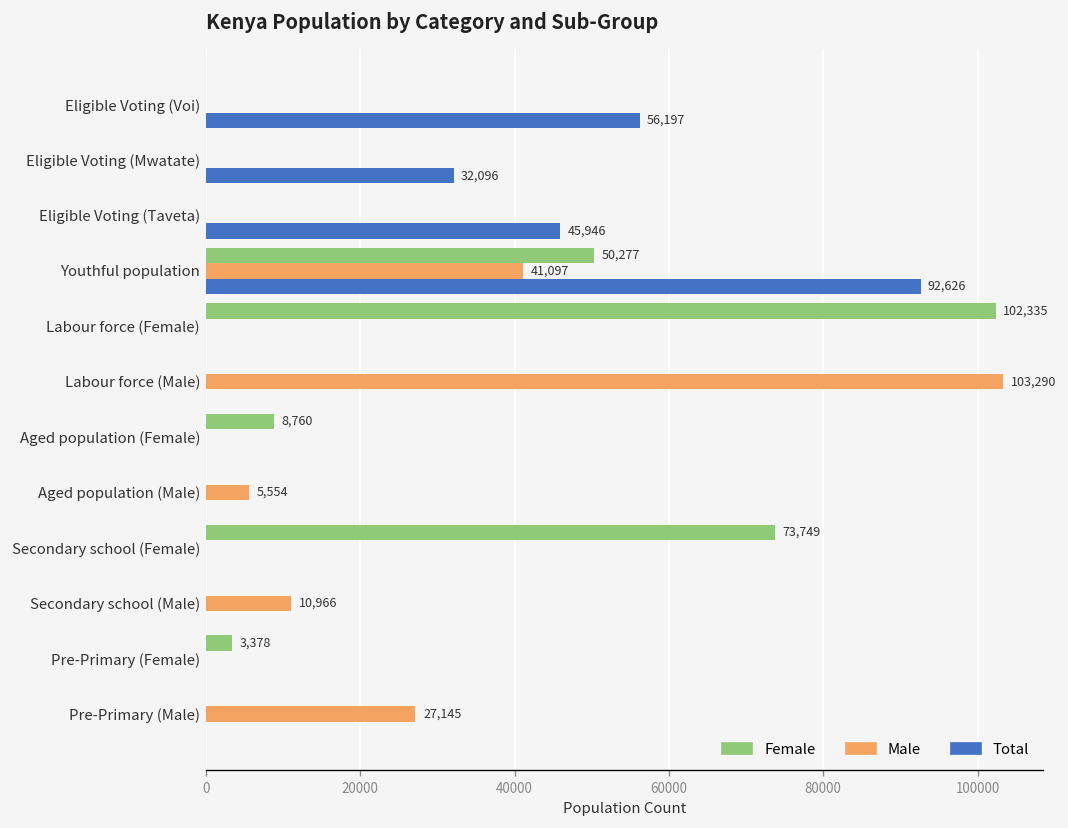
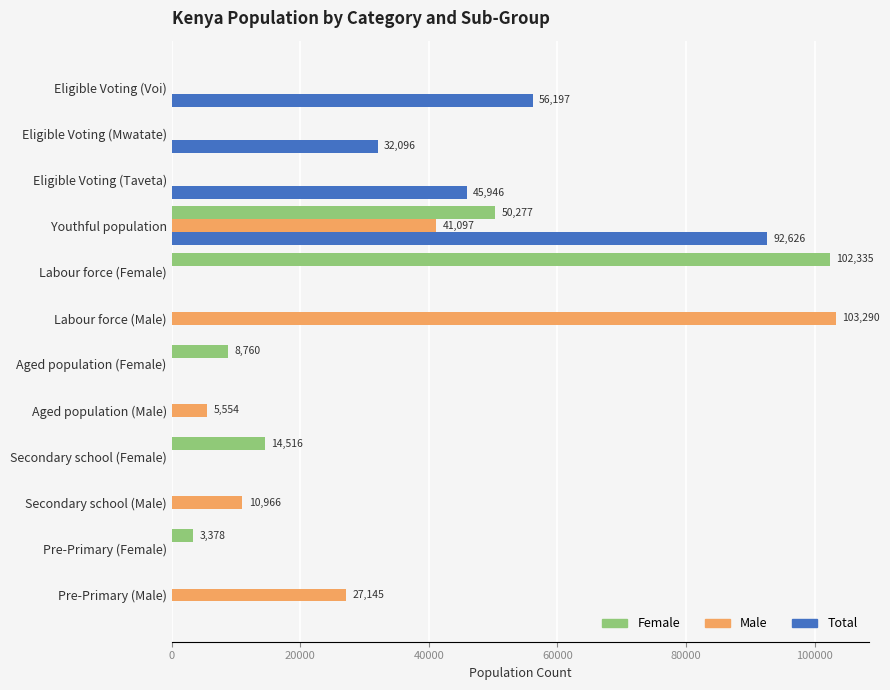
Female, Secondary school (Female): 73,749 -> 14,516
